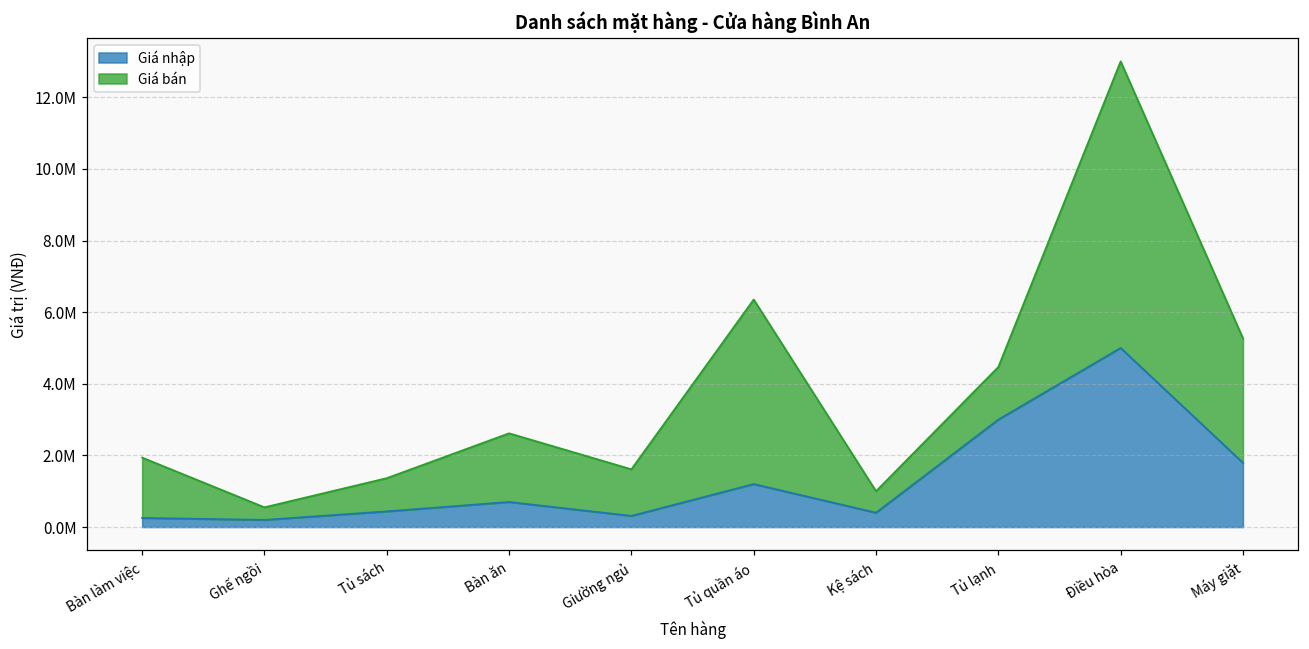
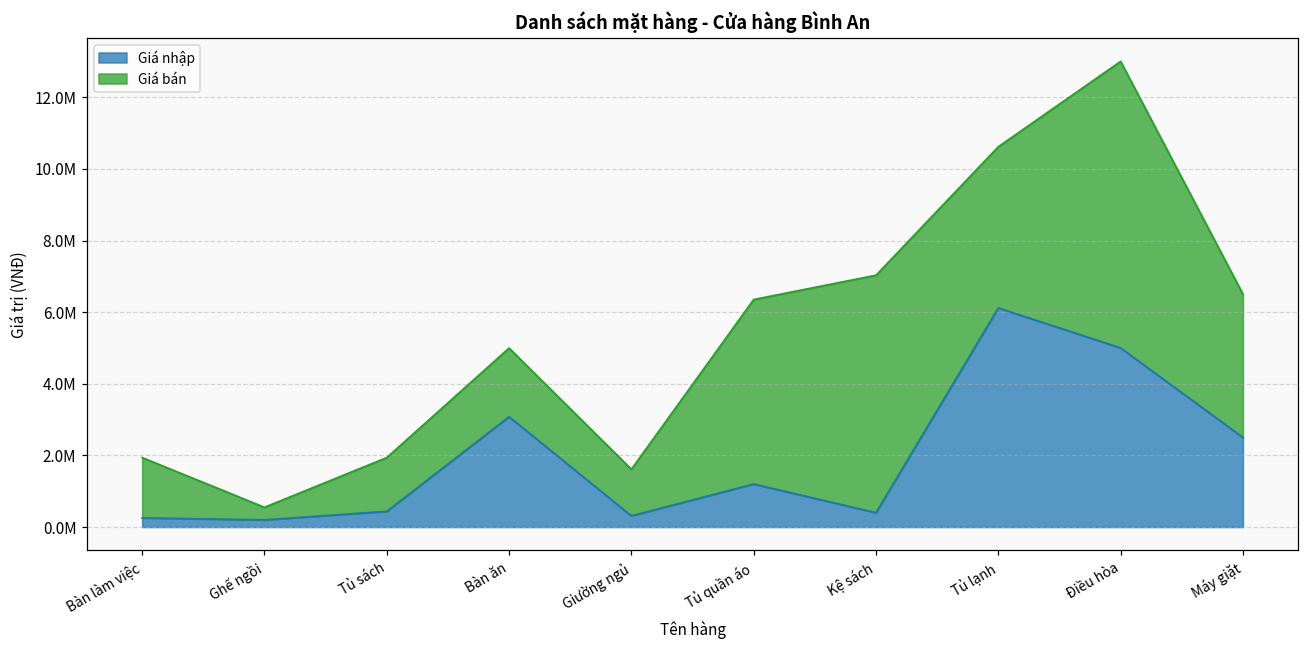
Giá bán, Tủ sách: 900000 -> 1500000
Giá nhập, Bàn ăn: 700000 -> 3100000
Giá bán, Kệ sách: 600000 -> 6600000
Giá nhập, Tủ lạnh: 3000000 -> 6100000
Giá bán, Tủ lạnh: 1500000 -> 4500000
Giá nhập, Máy giặt: 1800000 -> 2500000
Giá bán, Máy giặt: 3500000 -> 4000000
